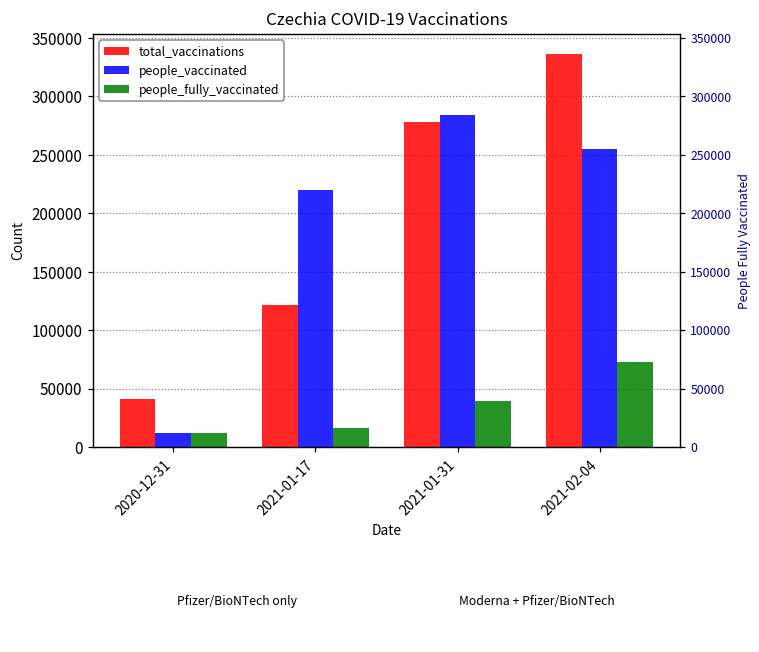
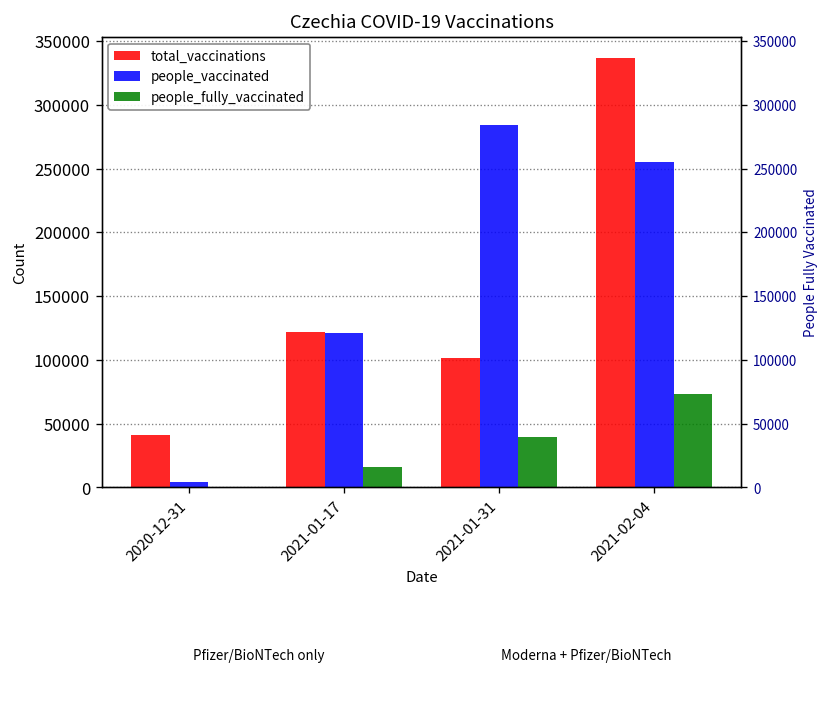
people_vaccinated, 2020-12-31: 12000 -> 4000
people_fully_vaccinated, 2020-12-31: 12000 -> 0
people_vaccinated, 2021-01-17: 220000 -> 121000
total_vaccinations, 2021-01-31: 278000 -> 102000
